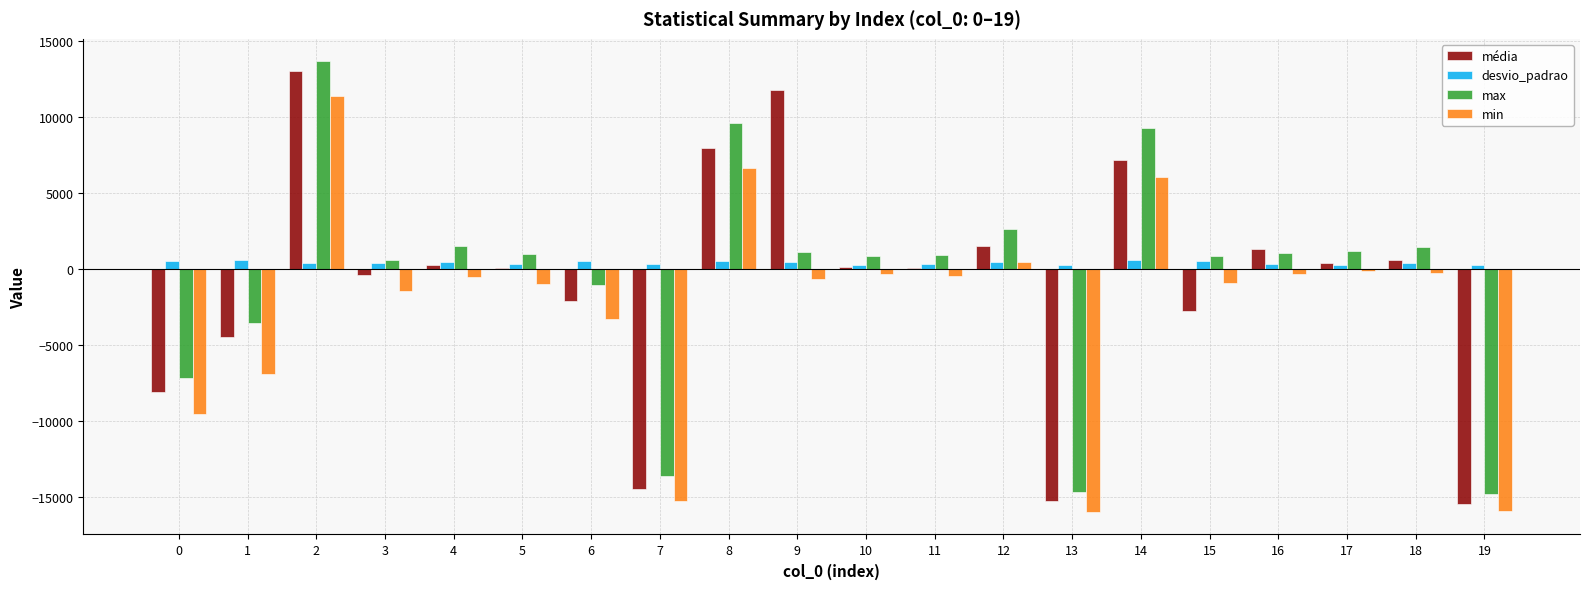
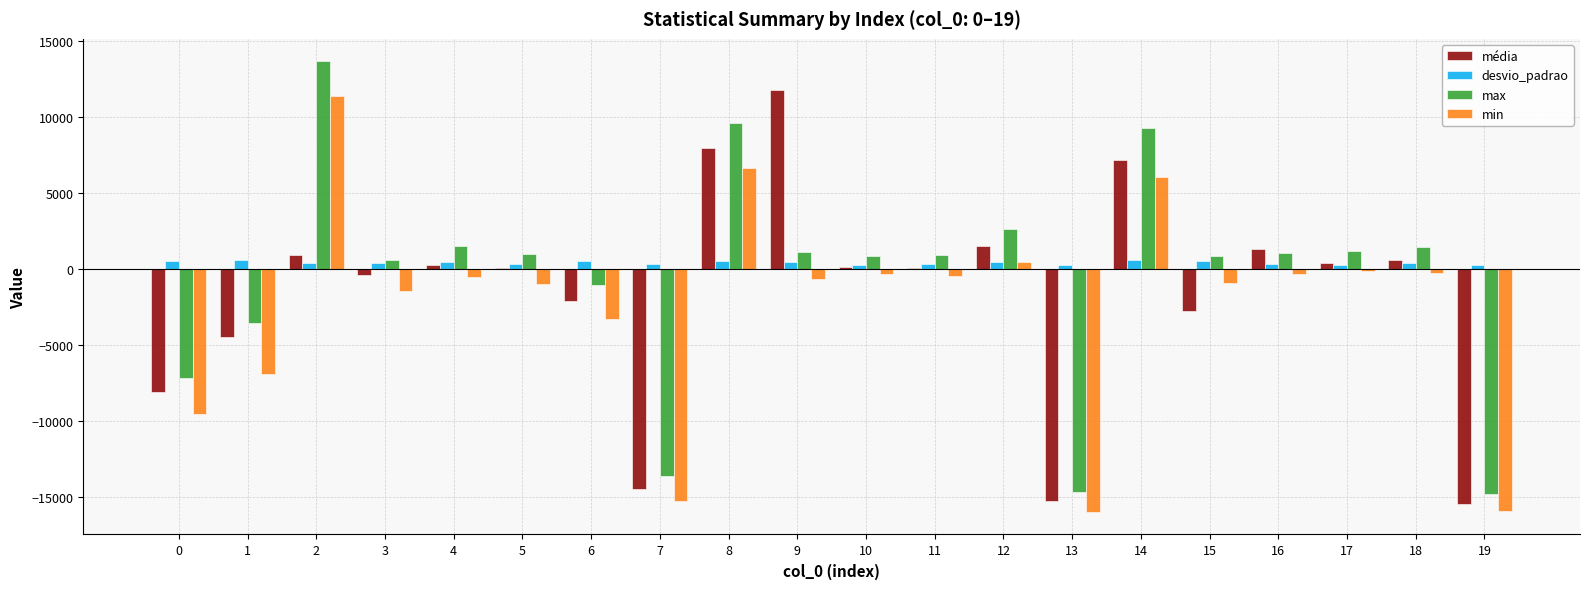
média, 2: 13000 -> 900
